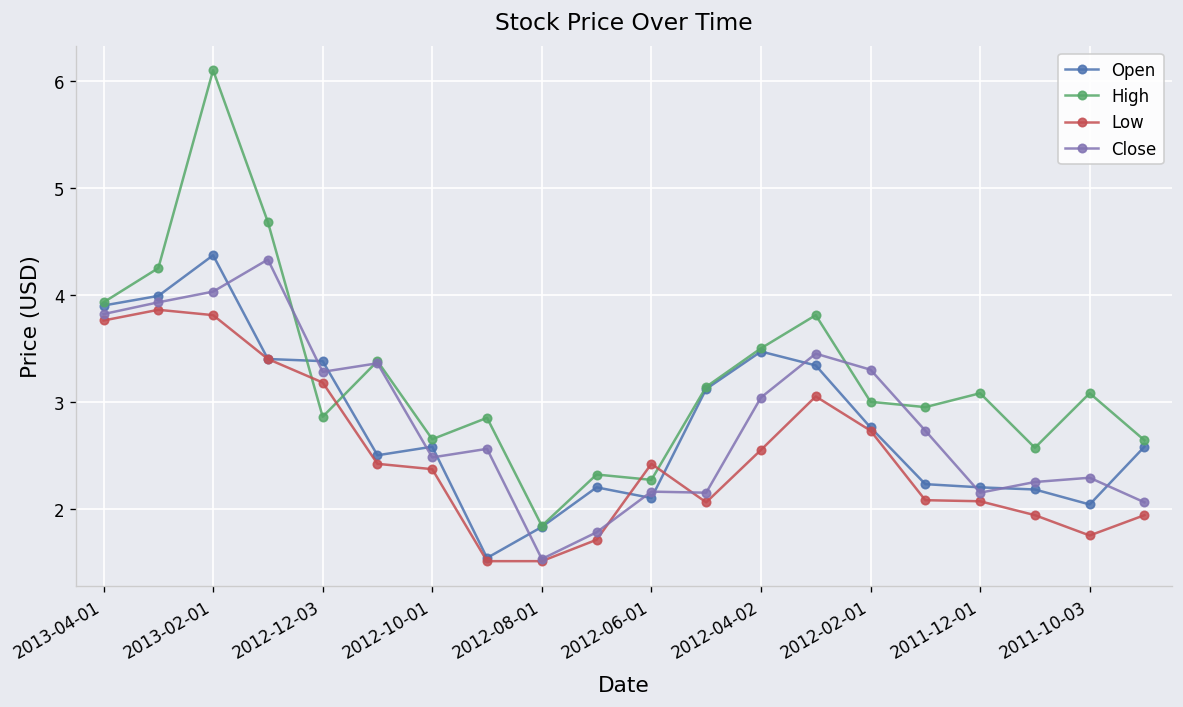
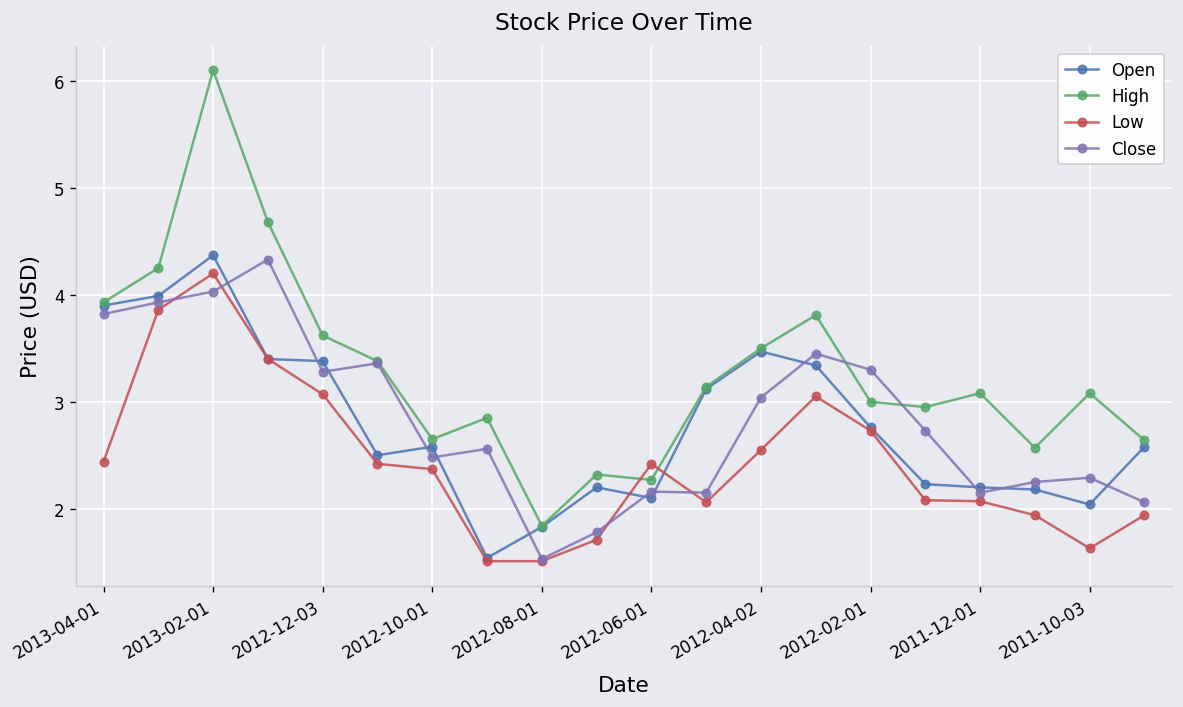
Low, 2013-04-01: 3.8 -> 2.4
Low, 2013-02-01: 3.8 -> 4.2
High, 2012-12-03: 2.9 -> 3.6
Low, 2012-12-03: 3.2 -> 3.1
Low, 2011-10-03: 1.8 -> 1.6
